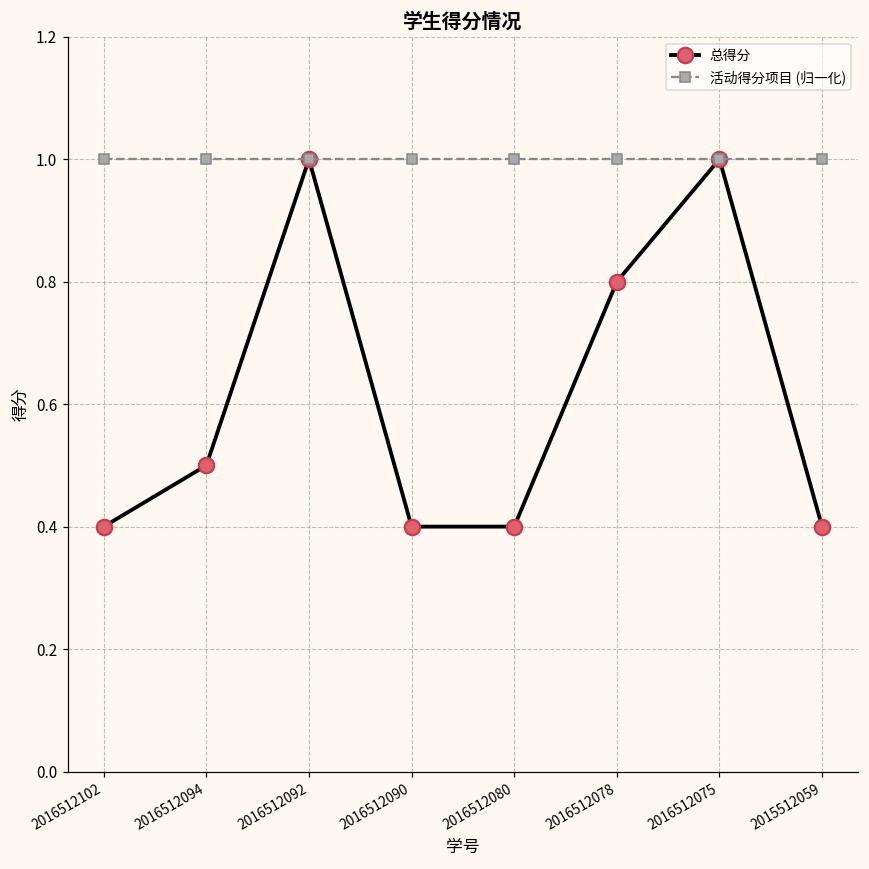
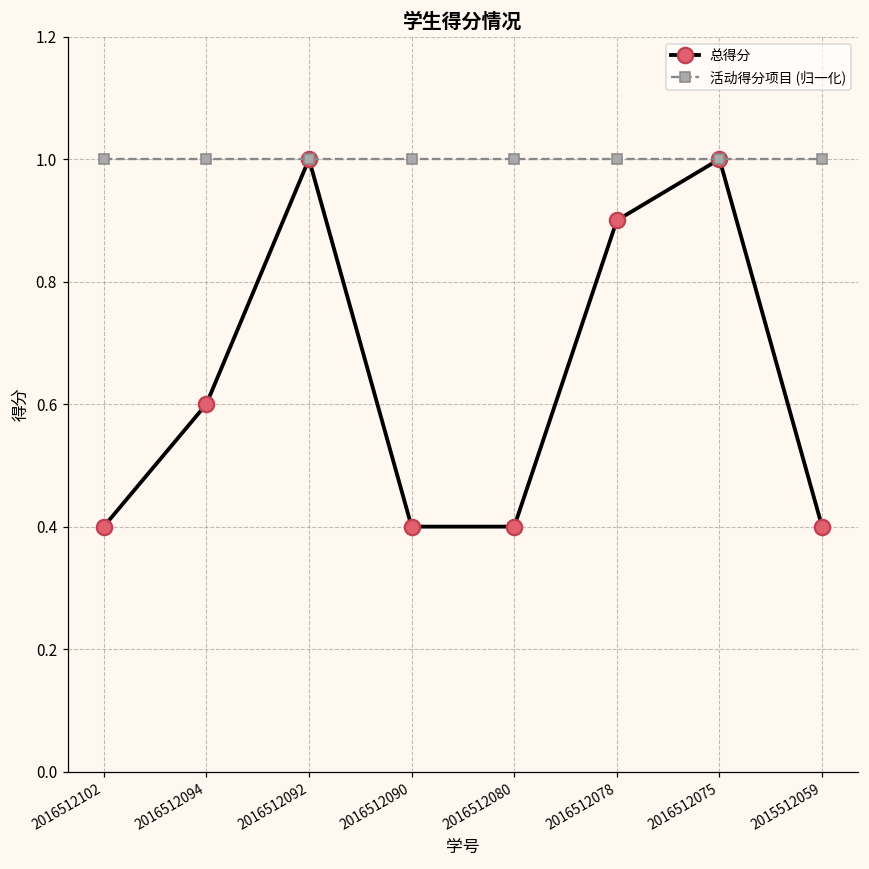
总得分, 2016512094: 0.5 -> 0.6
总得分, 2016512078: 0.8 -> 0.9
